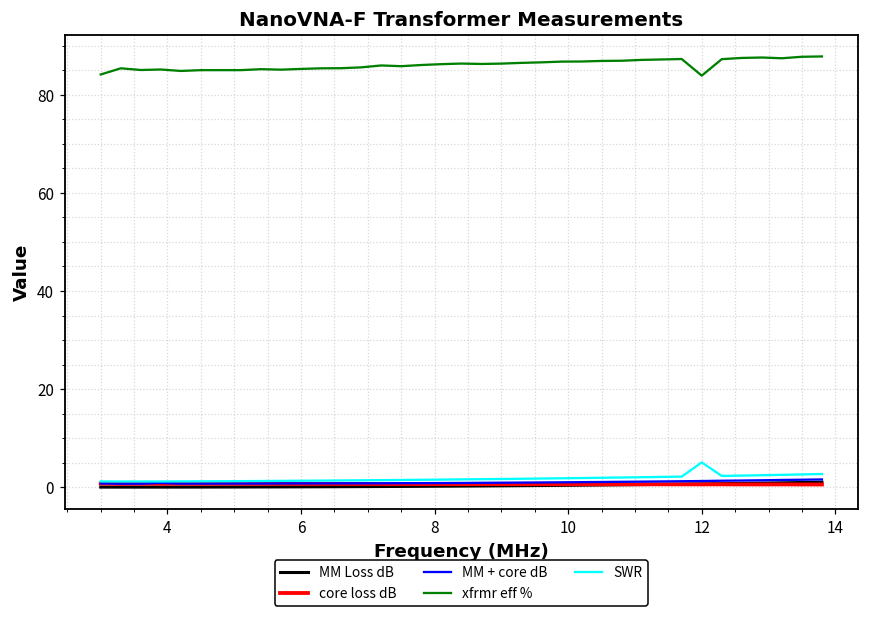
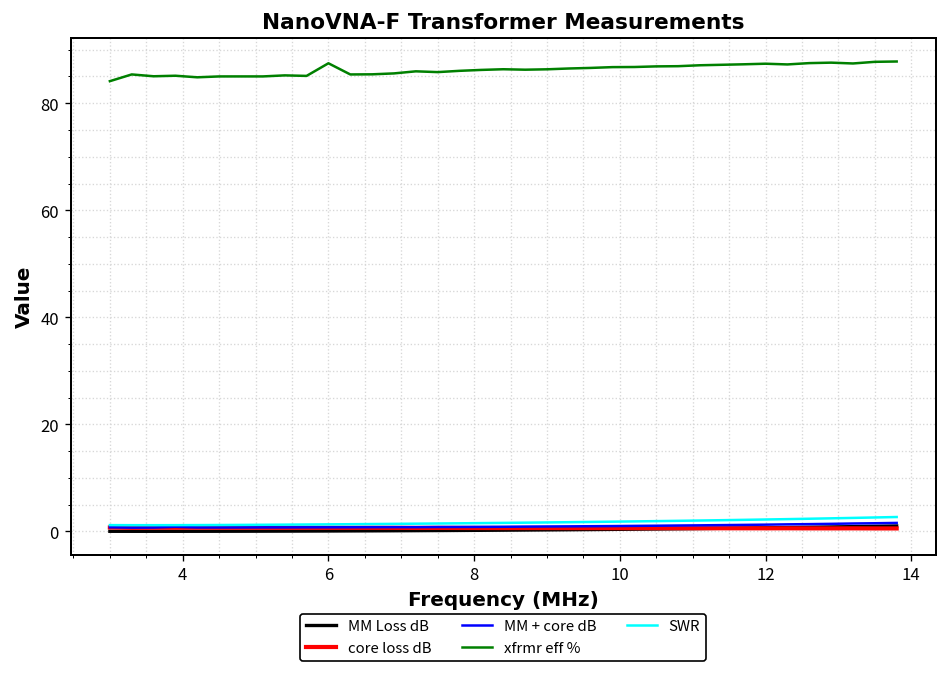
xfrmr eff %, 6: 85 -> 87
xfrmr eff %, 12: 84 -> 87
SWR, 12: 5 -> 2
